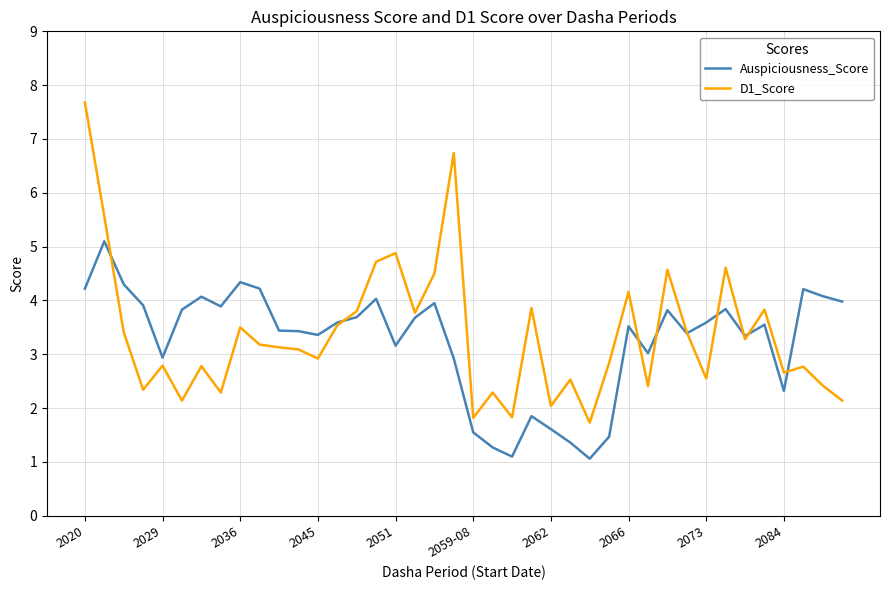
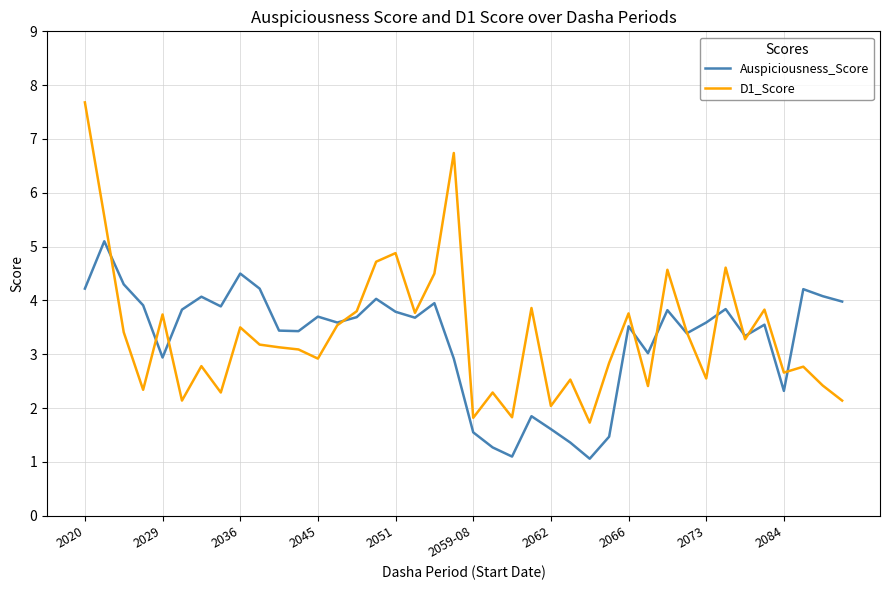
D1_Score, 2029: 2.8 -> 3.7
Auspiciousness_Score, 2036: 4.3 -> 4.5
Auspiciousness_Score, 2045: 3.4 -> 3.7
Auspiciousness_Score, 2051: 3.2 -> 3.8
D1_Score, 2066: 4.2 -> 3.8
